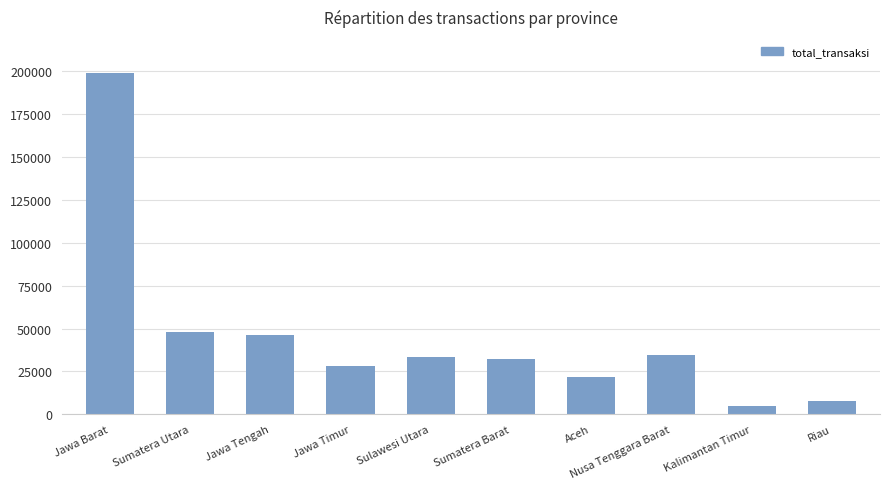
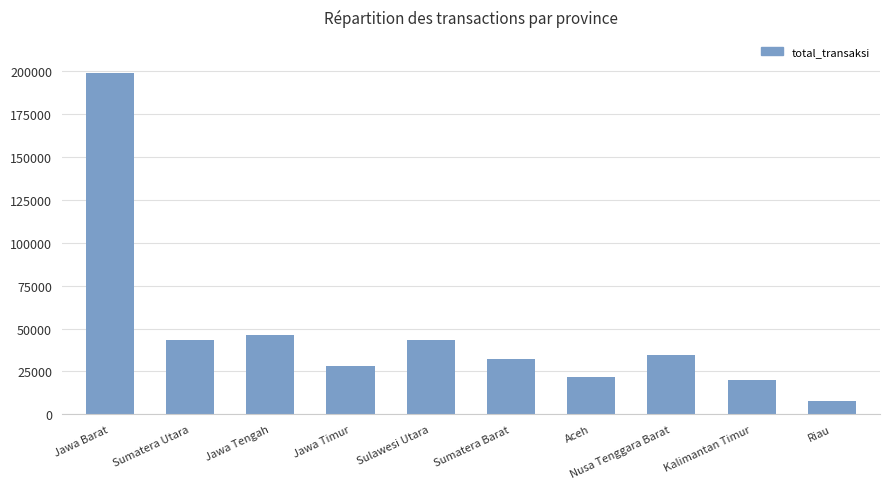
Sumatera Utara: 48000 -> 43000
Sulawesi Utara: 33000 -> 43000
Kalimantan Timur: 5000 -> 20000
